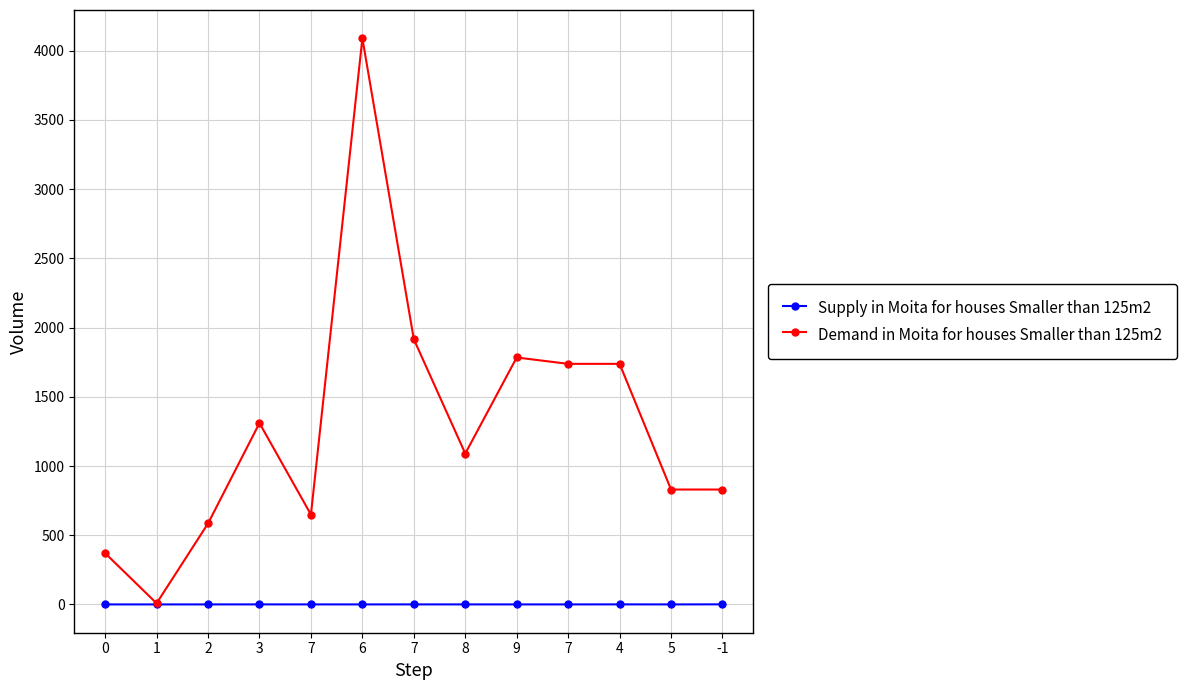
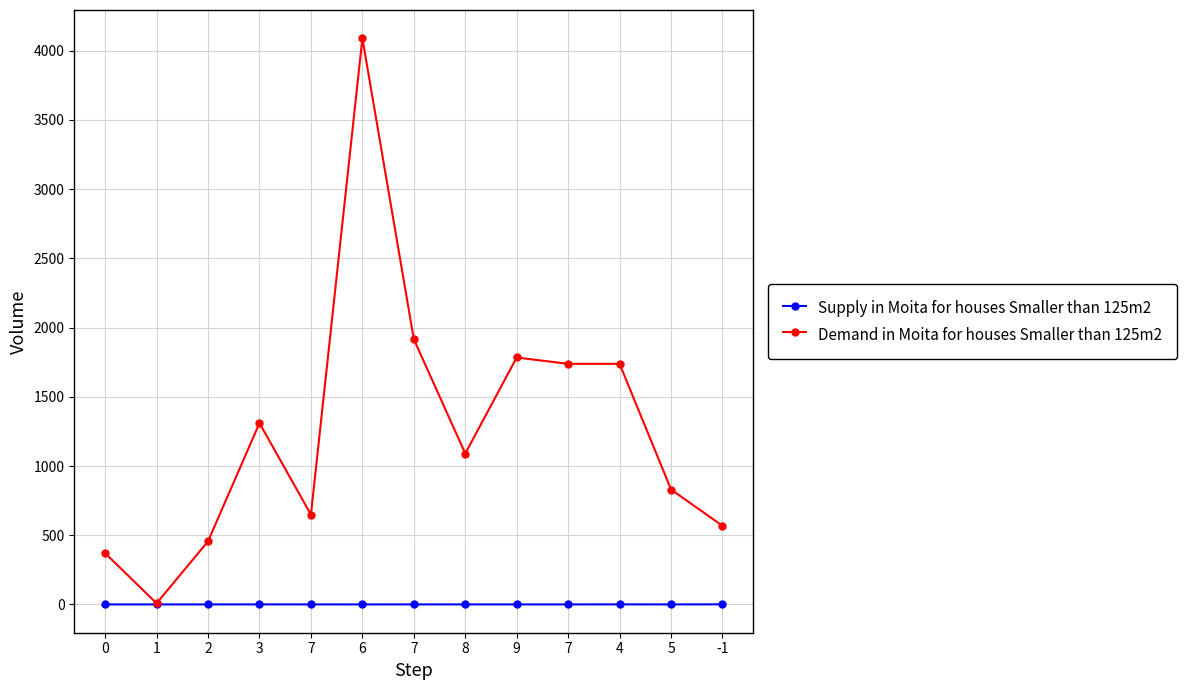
Demand in Moita for houses Smaller than 125m2, 2: 590 -> 460
Demand in Moita for houses Smaller than 125m2, -1: 830 -> 570
